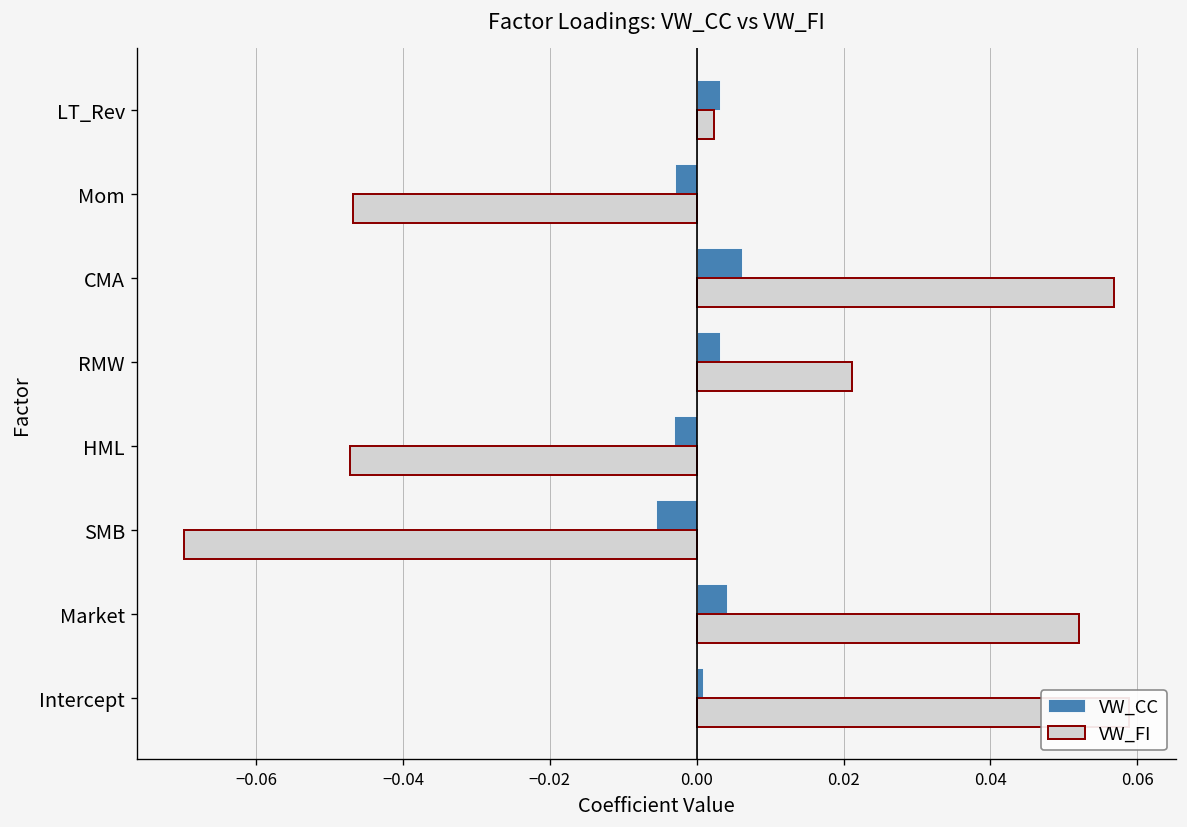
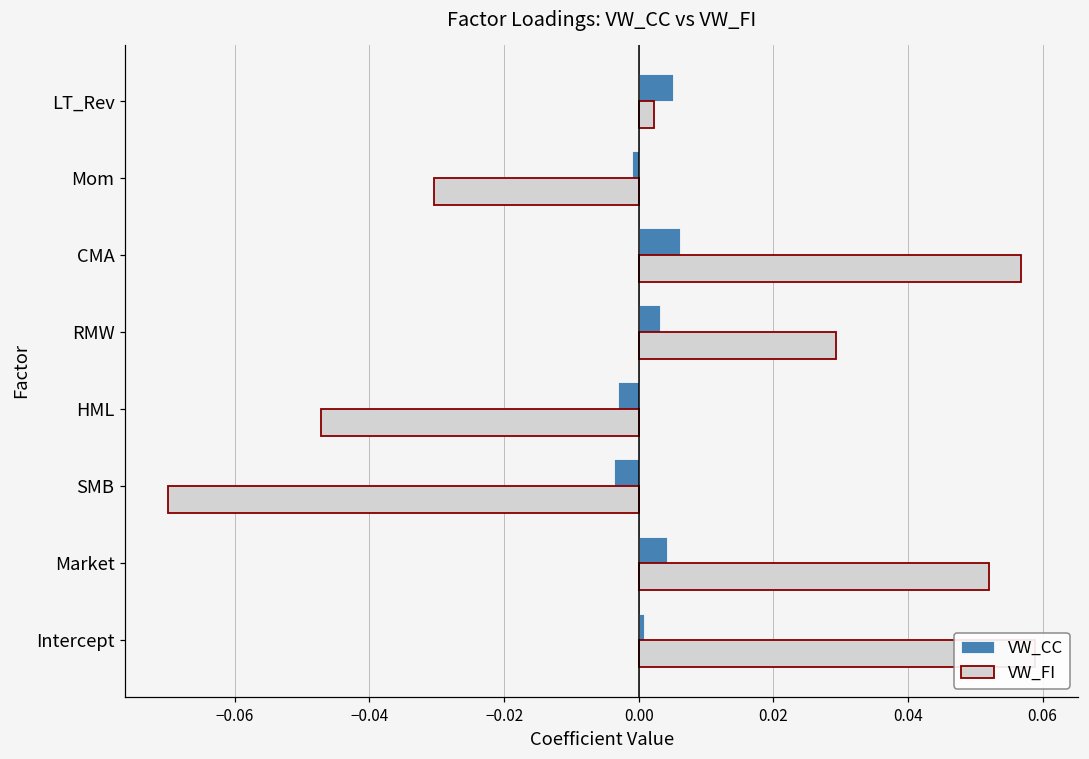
VW_CC, LT_Rev: 0.003 -> 0.005
VW_CC, Mom: -0.003 -> -0.001
VW_FI, Mom: -0.047 -> -0.030
VW_FI, RMW: 0.021 -> 0.029
VW_CC, SMB: -0.006 -> -0.004
